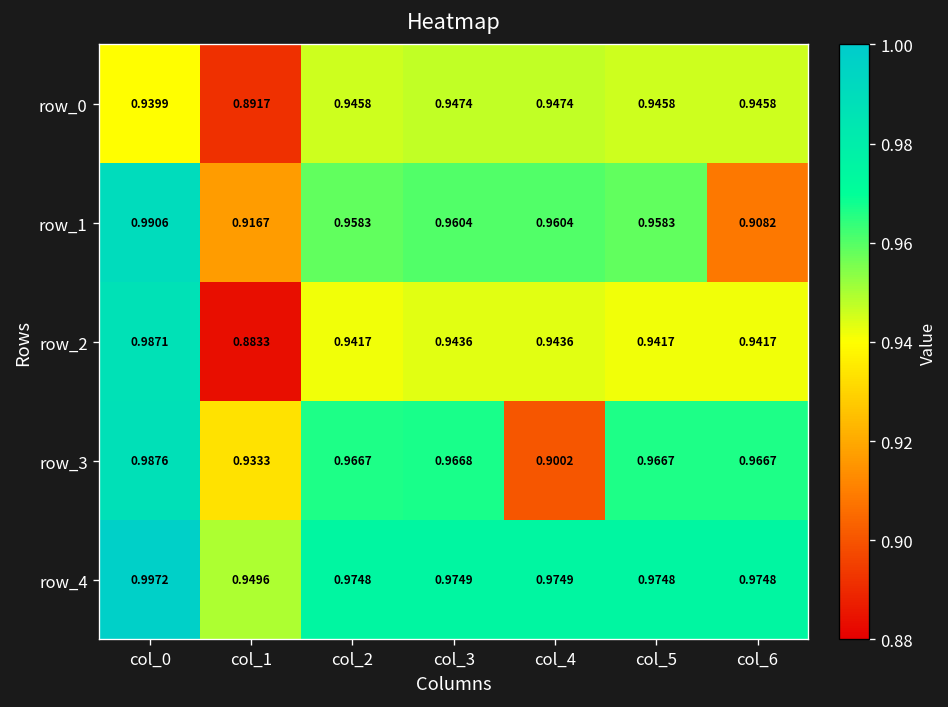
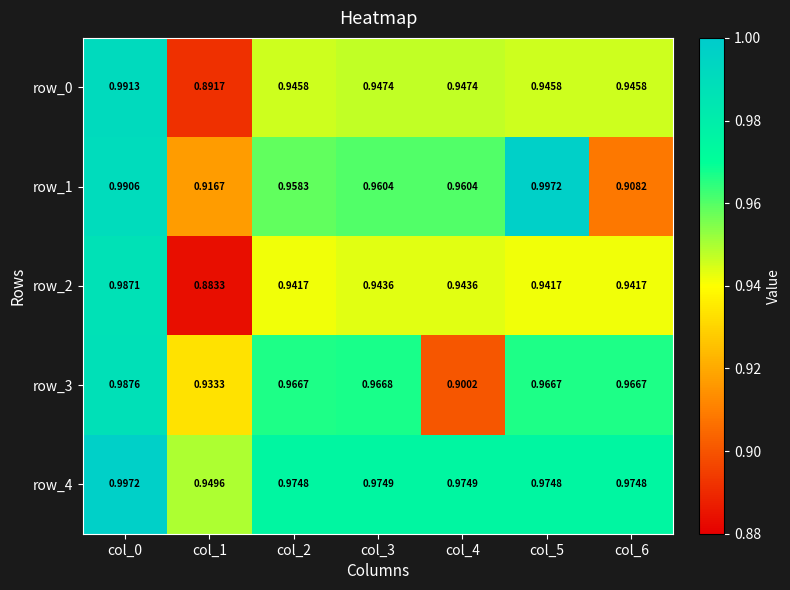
row_0, col_0: 0.9399 -> 0.9913
row_1, col_5: 0.9583 -> 0.9972
